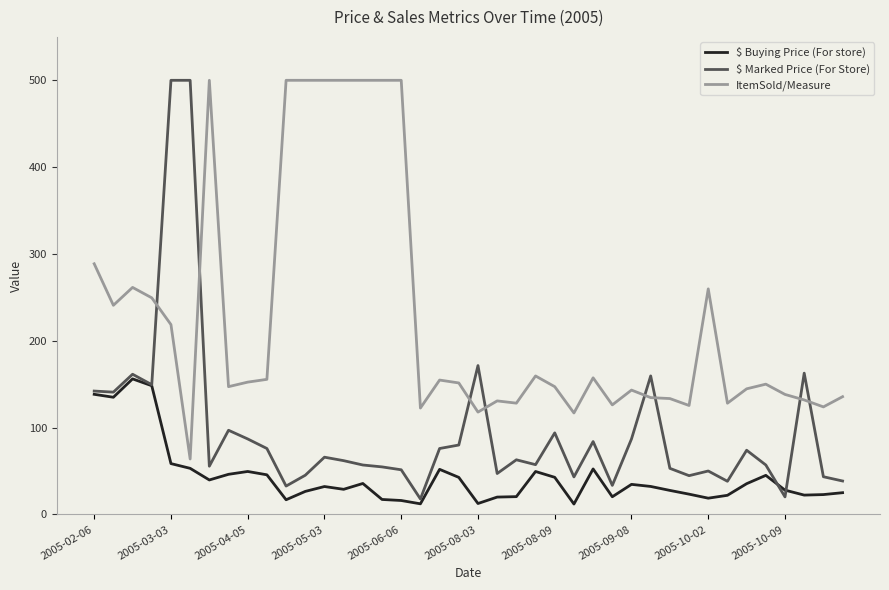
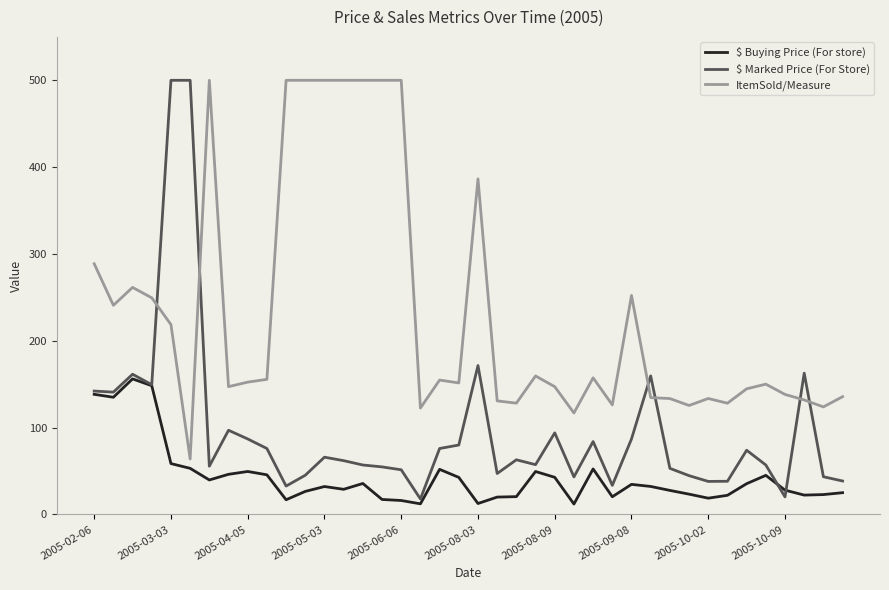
ItemSold/Measure, 2005-08-03: 120 -> 390
ItemSold/Measure, 2005-09-08: 140 -> 250
$ Marked Price (For Store), 2005-10-02: 50 -> 40
ItemSold/Measure, 2005-10-02: 260 -> 130
